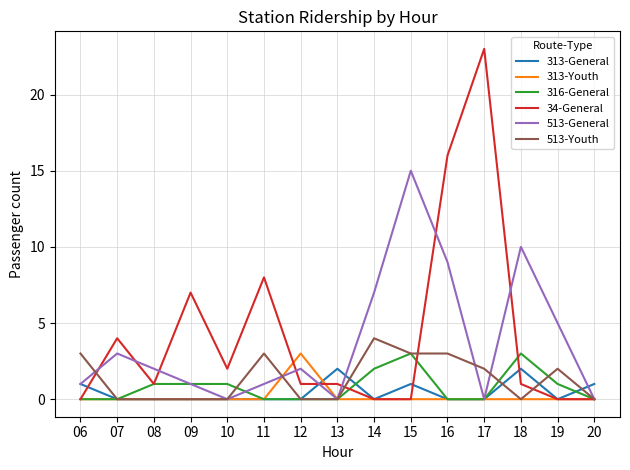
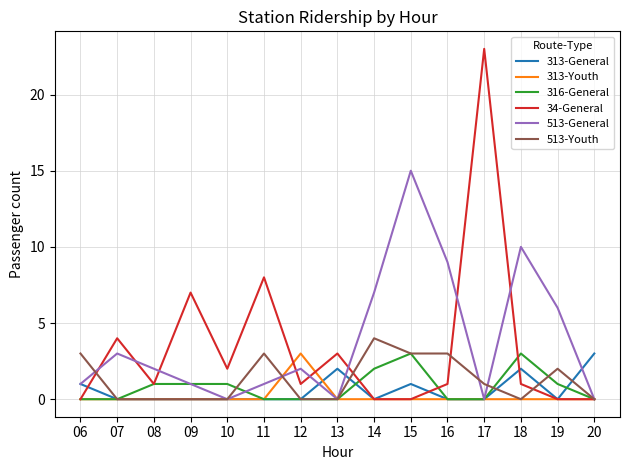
34-General, 13: 1 -> 3
34-General, 16: 16 -> 1
513-Youth, 17: 2 -> 1
513-General, 19: 5 -> 6
313-General, 20: 1 -> 3
